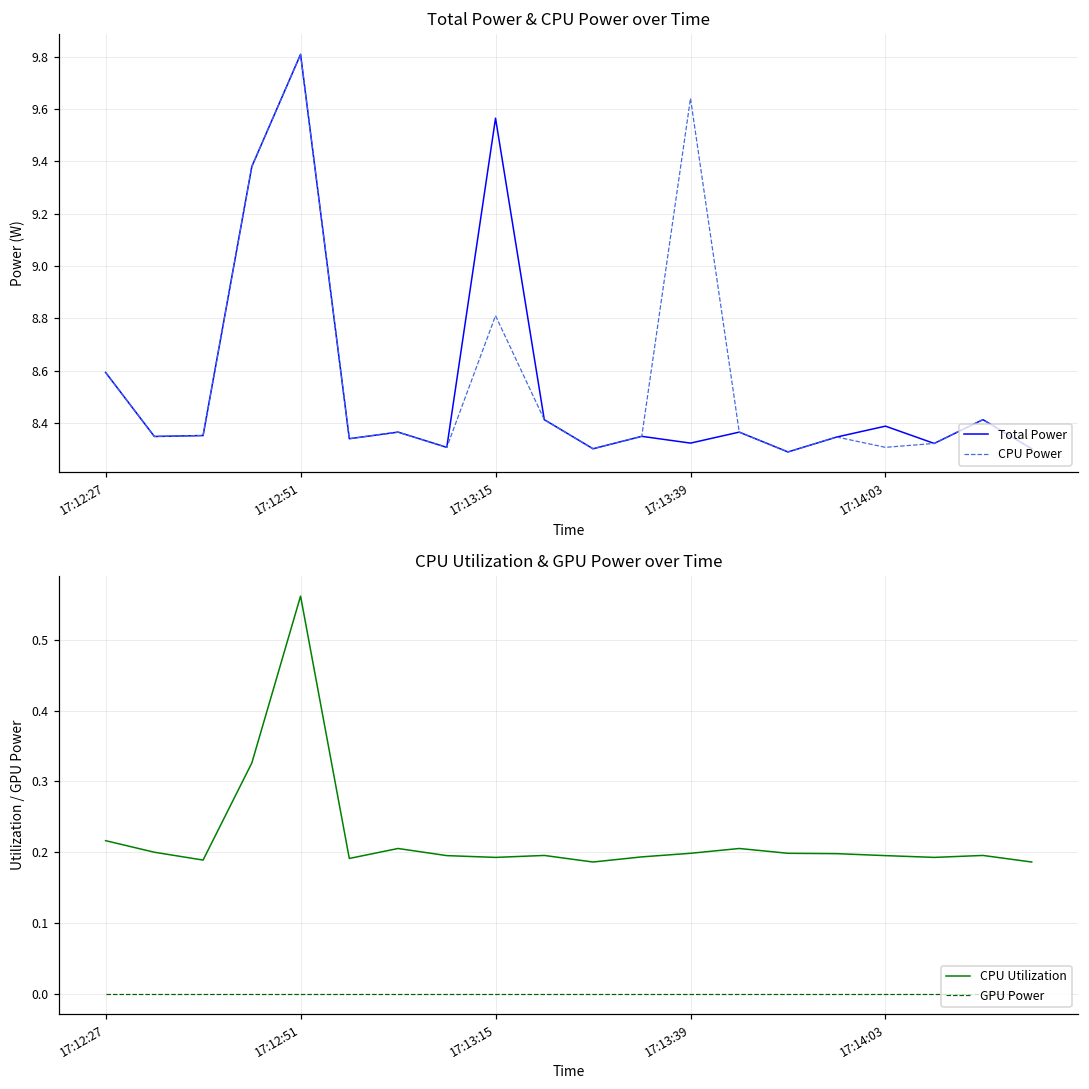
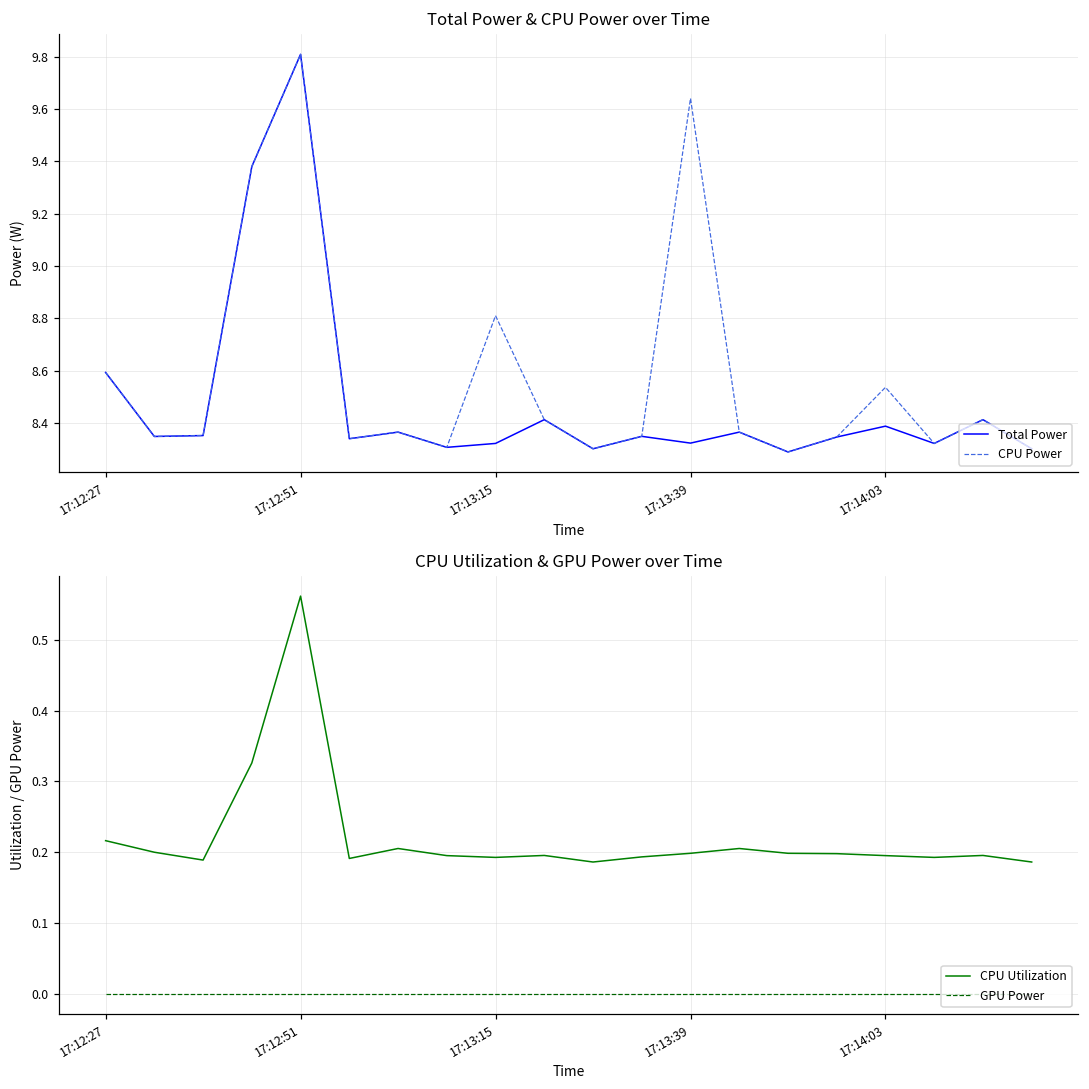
Total Power & CPU Power over Time, Total Power, 17:13:15: 9.56 -> 8.32
Total Power & CPU Power over Time, CPU Power, 17:14:03: 8.31 -> 8.54
